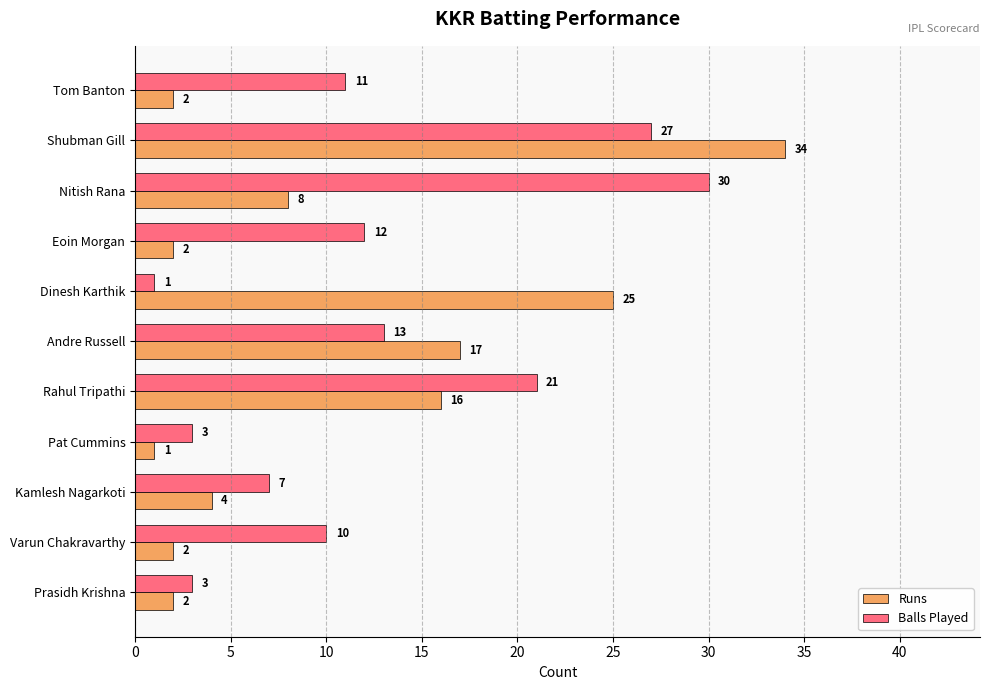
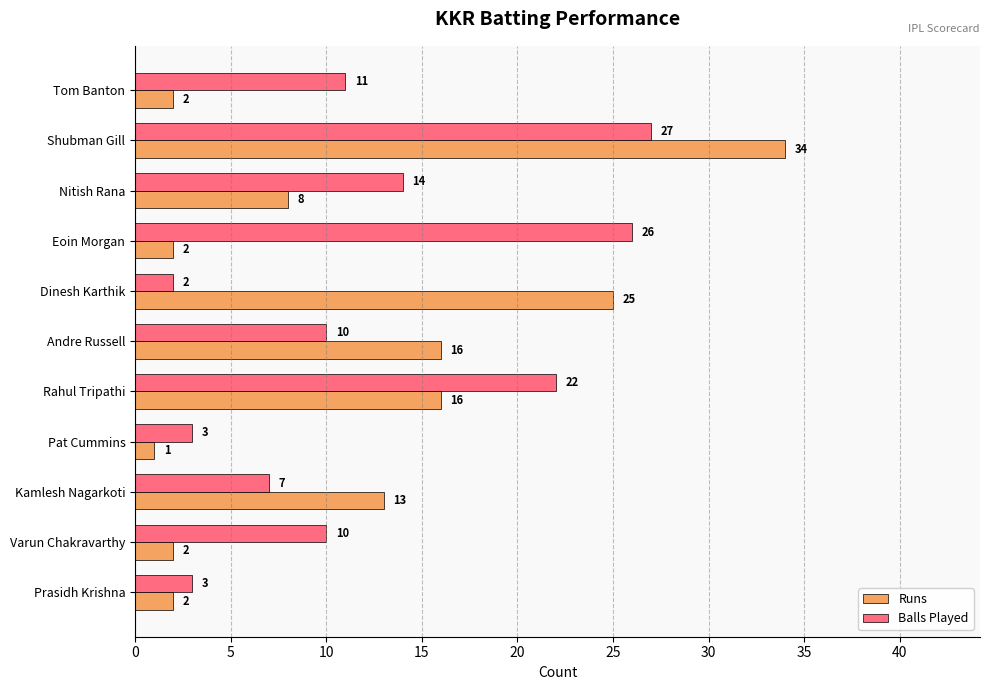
Balls Played, Nitish Rana: 30 -> 14
Balls Played, Eoin Morgan: 12 -> 26
Balls Played, Dinesh Karthik: 1 -> 2
Balls Played, Andre Russell: 13 -> 10
Runs, Andre Russell: 17 -> 16
Balls Played, Rahul Tripathi: 21 -> 22
Runs, Kamlesh Nagarkoti: 4 -> 13
